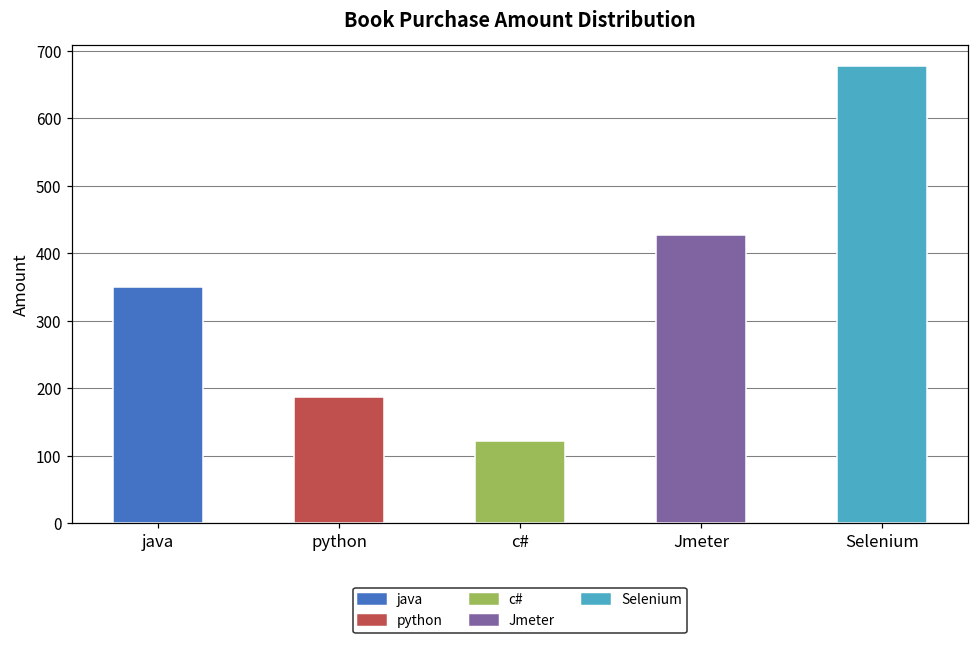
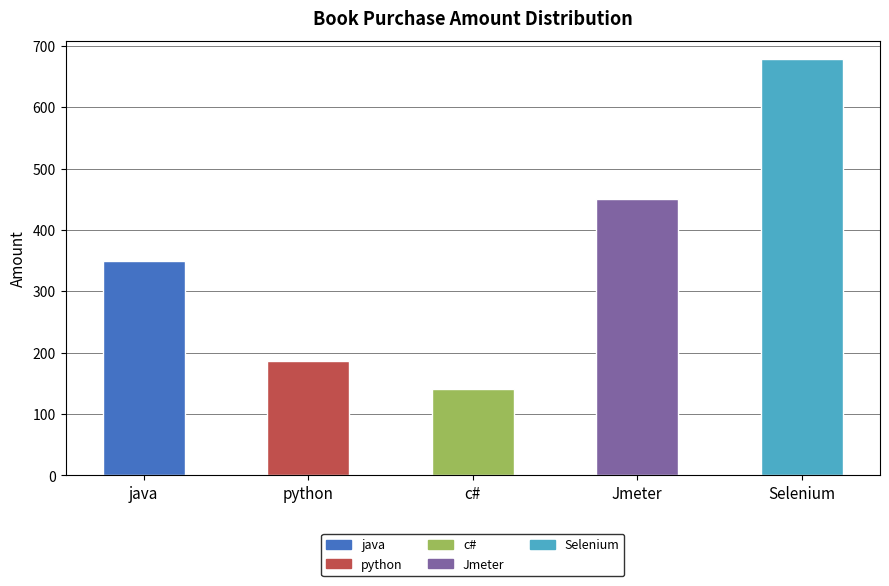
c#: 120 -> 140
Jmeter: 430 -> 450
